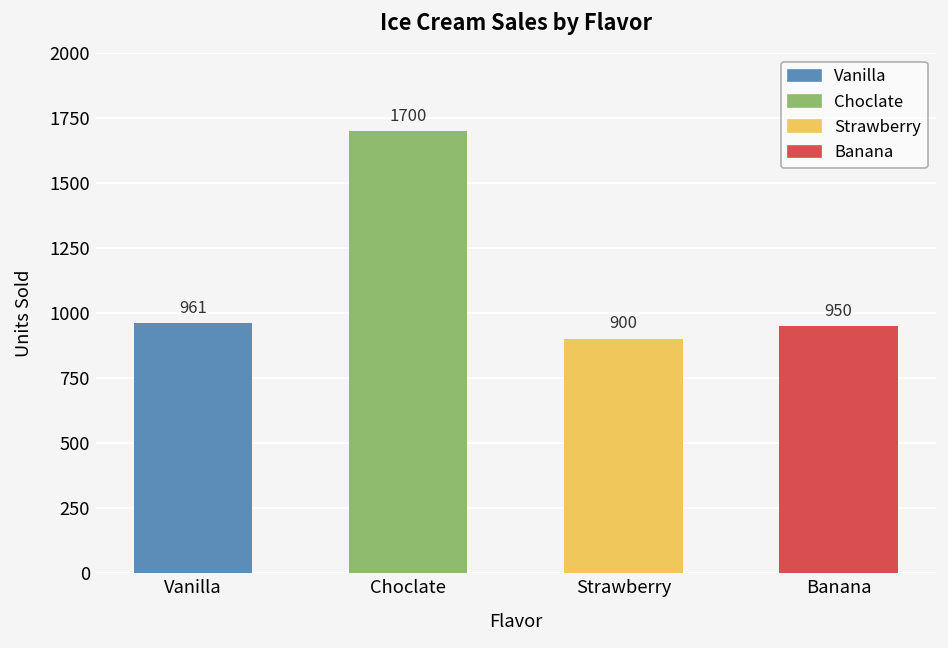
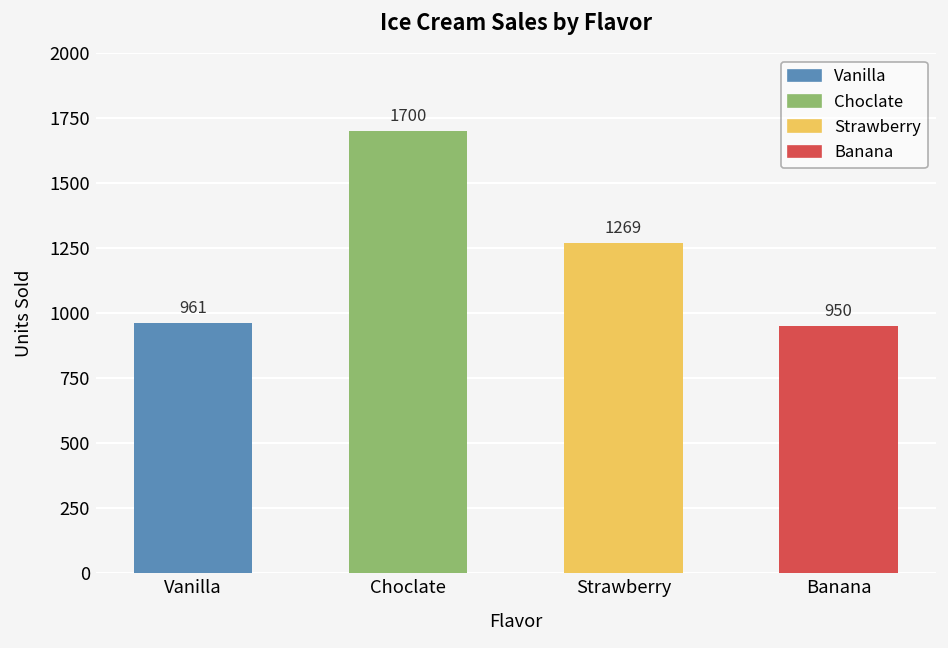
Strawberry: 900 -> 1269
